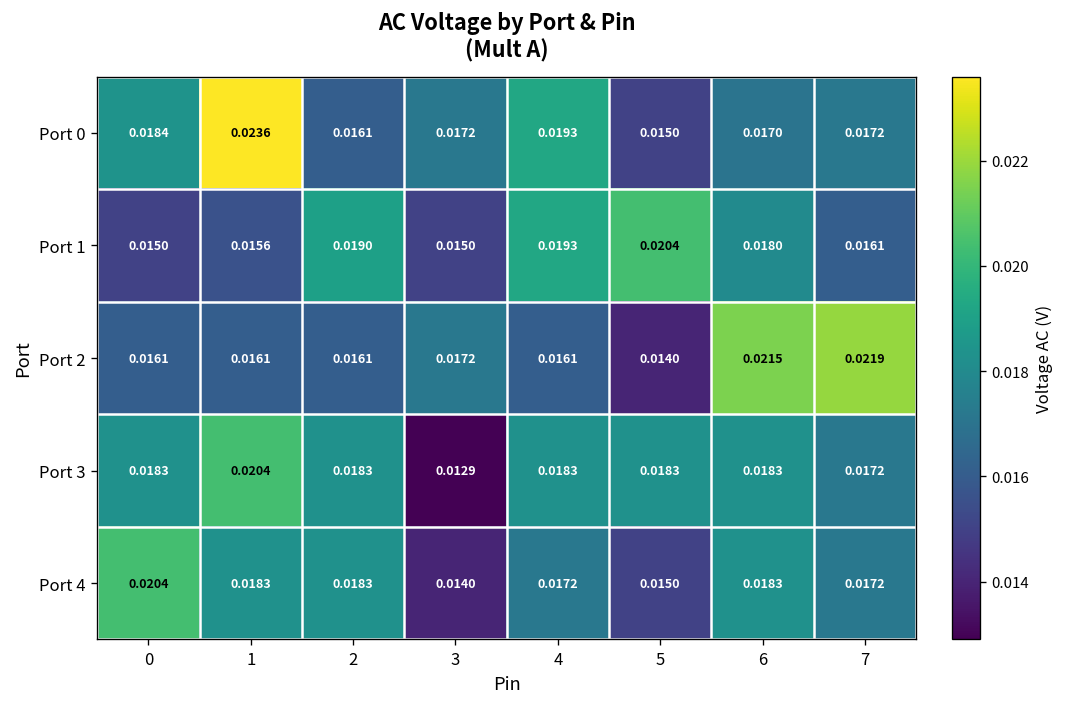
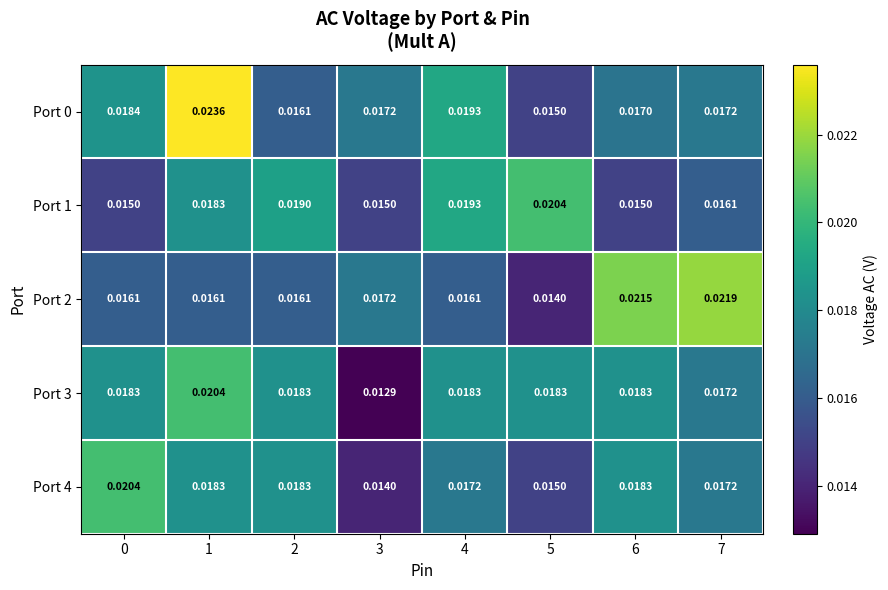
Port 1, 1: 0.0156 -> 0.0183
Port 1, 6: 0.0180 -> 0.0150
